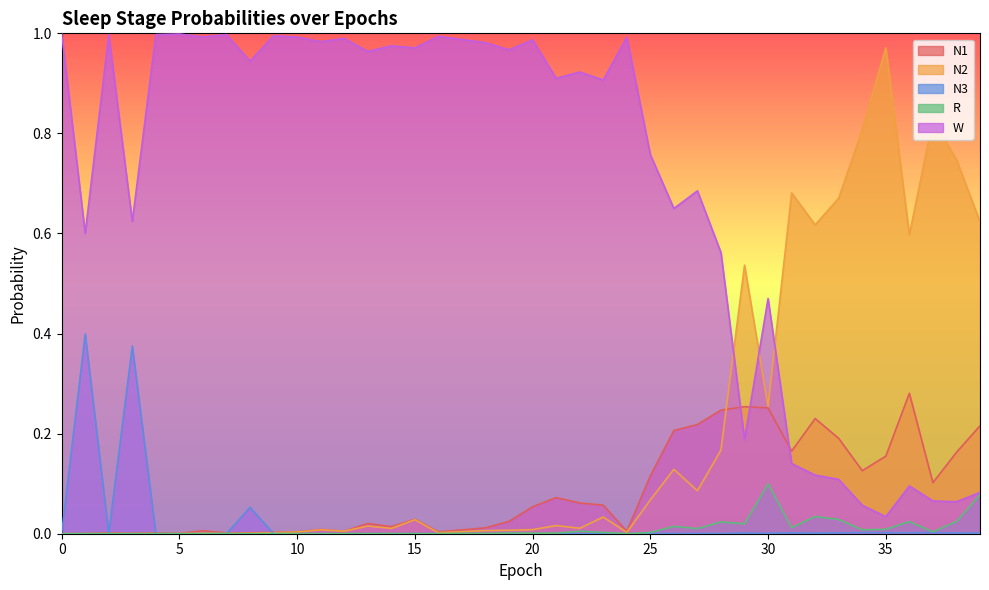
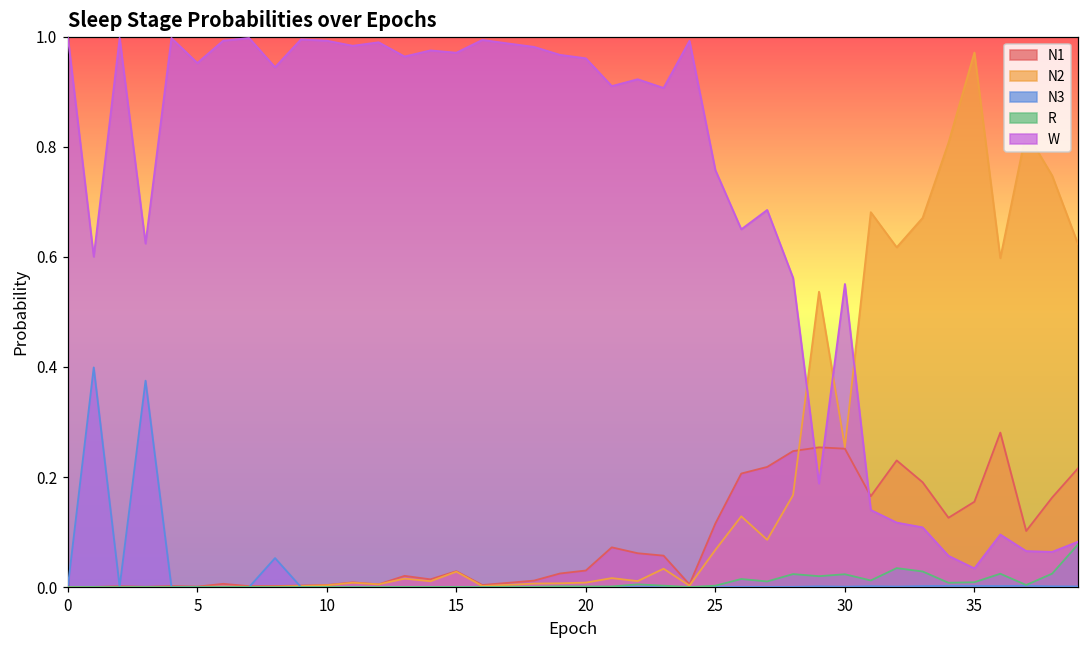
W, 5: 1.00 -> 0.95
N1, 20: 0.05 -> 0.03
W, 20: 0.99 -> 0.96
R, 30: 0.10 -> 0.02
W, 30: 0.47 -> 0.55
